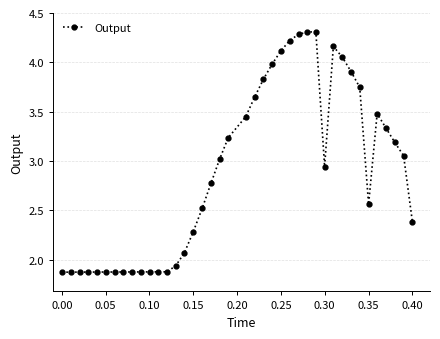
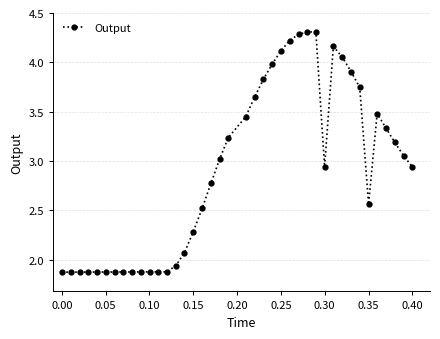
0.40: 2.4 -> 2.9
